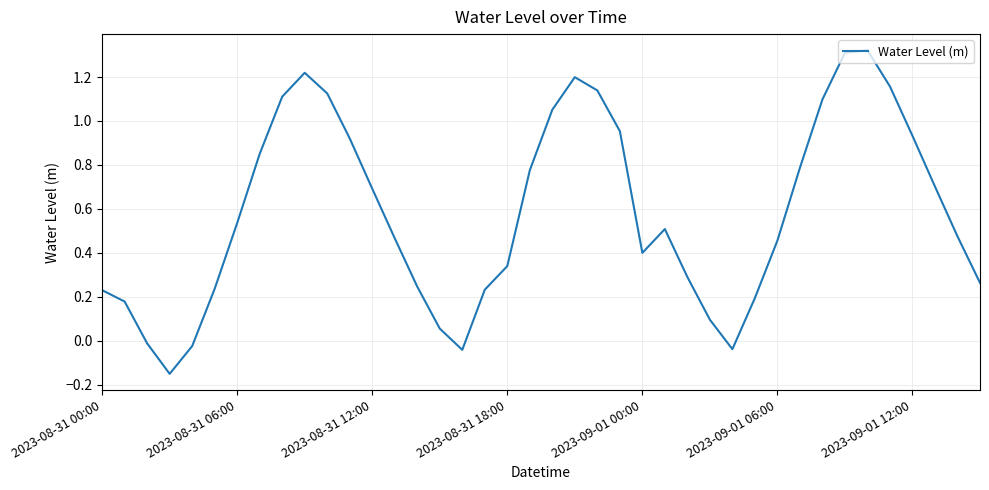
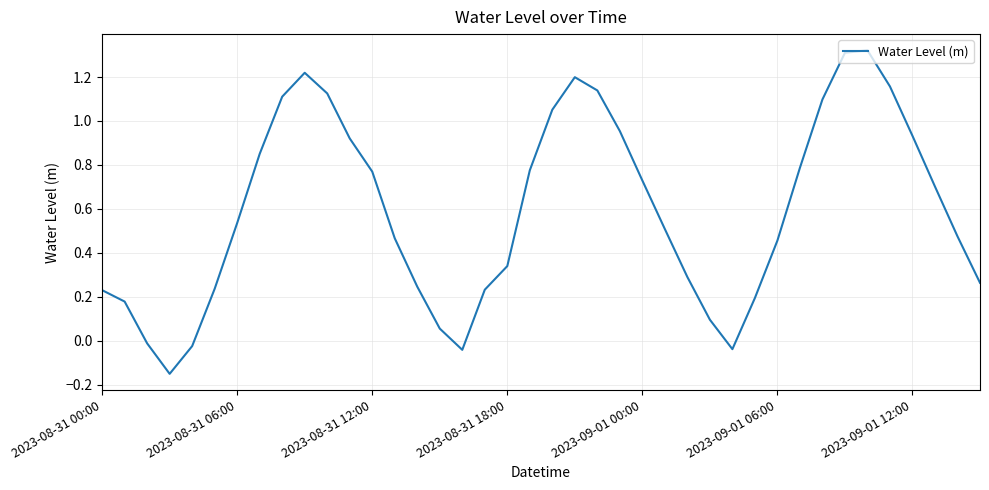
2023-08-31 12:00: 0.69 -> 0.77
2023-09-01 00:00: 0.40 -> 0.73
